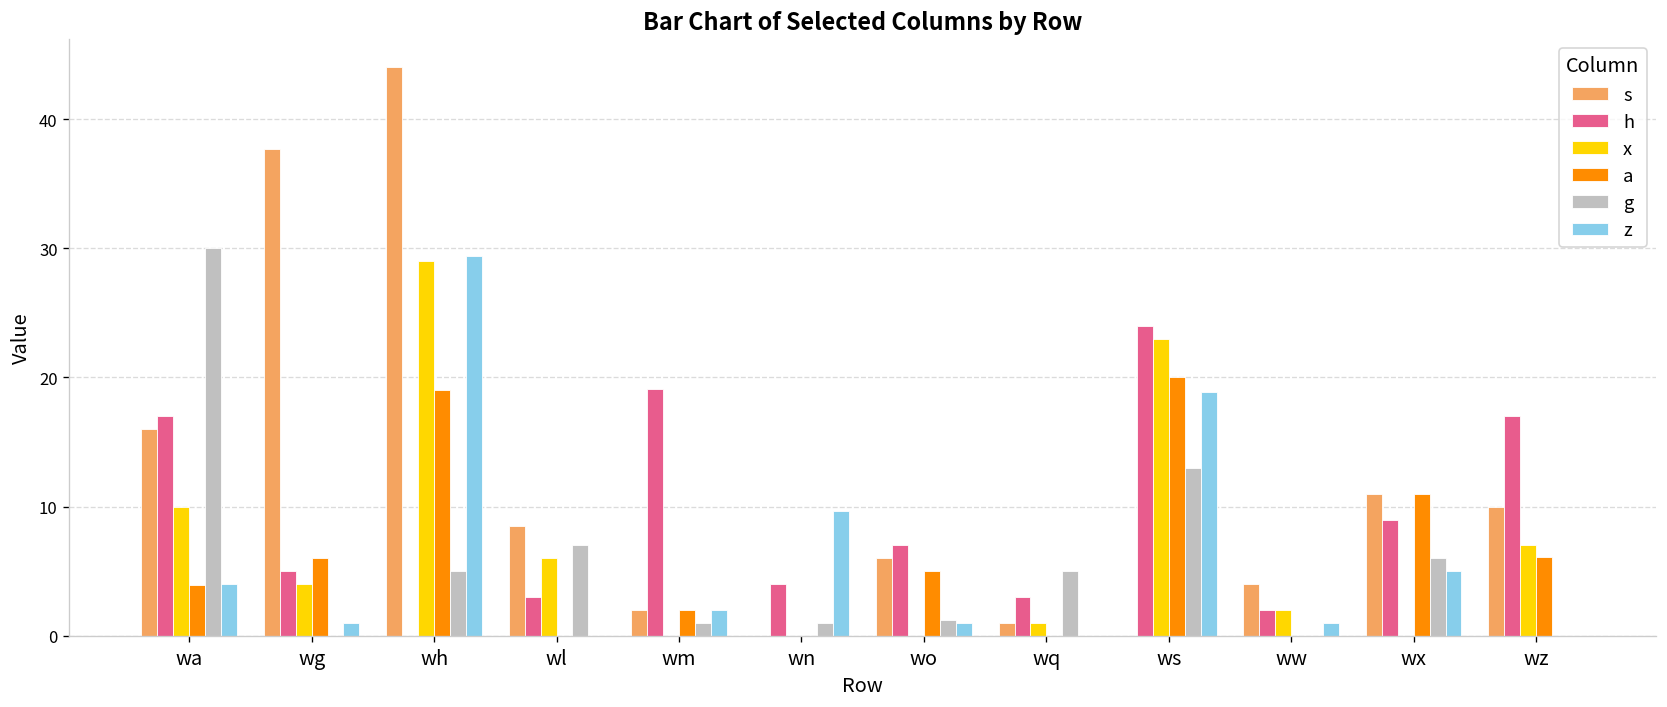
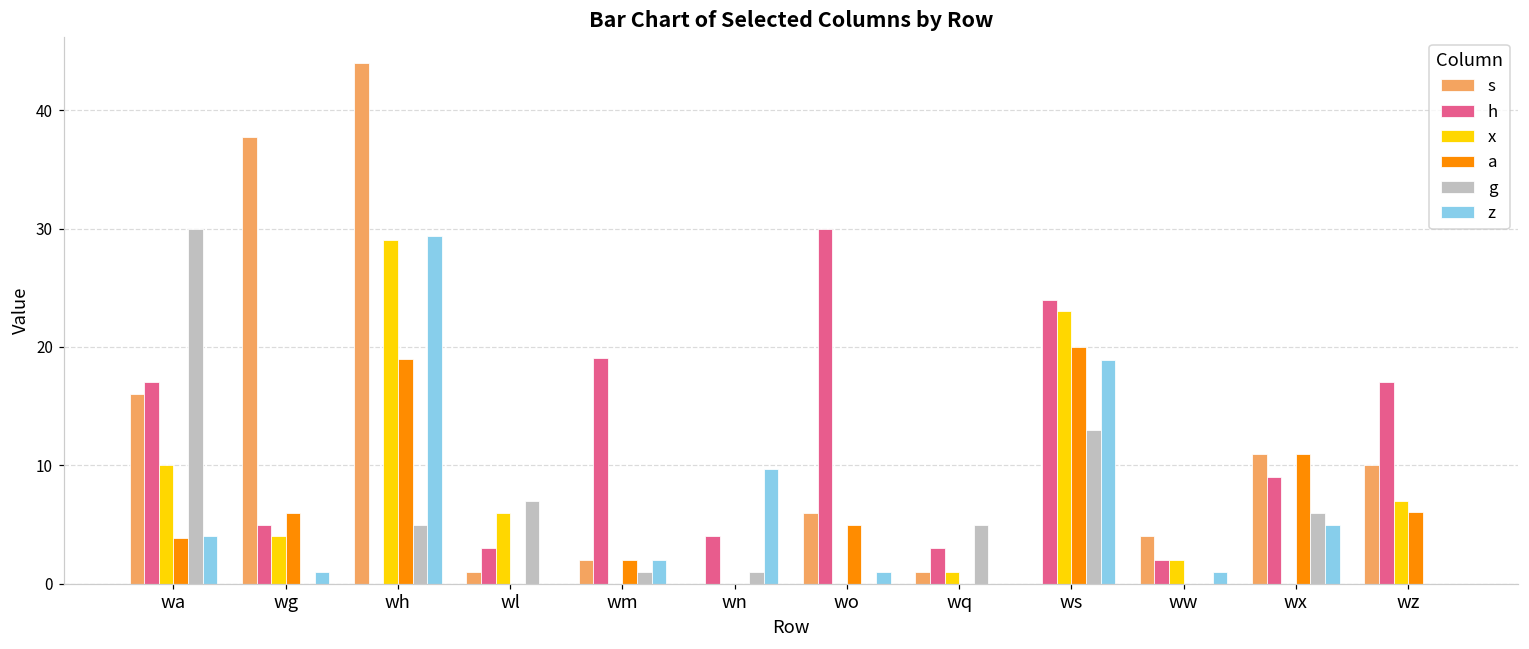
s, wl: 8.5 -> 1.0
h, wo: 7 -> 30
g, wo: 1.2 -> 0.0
